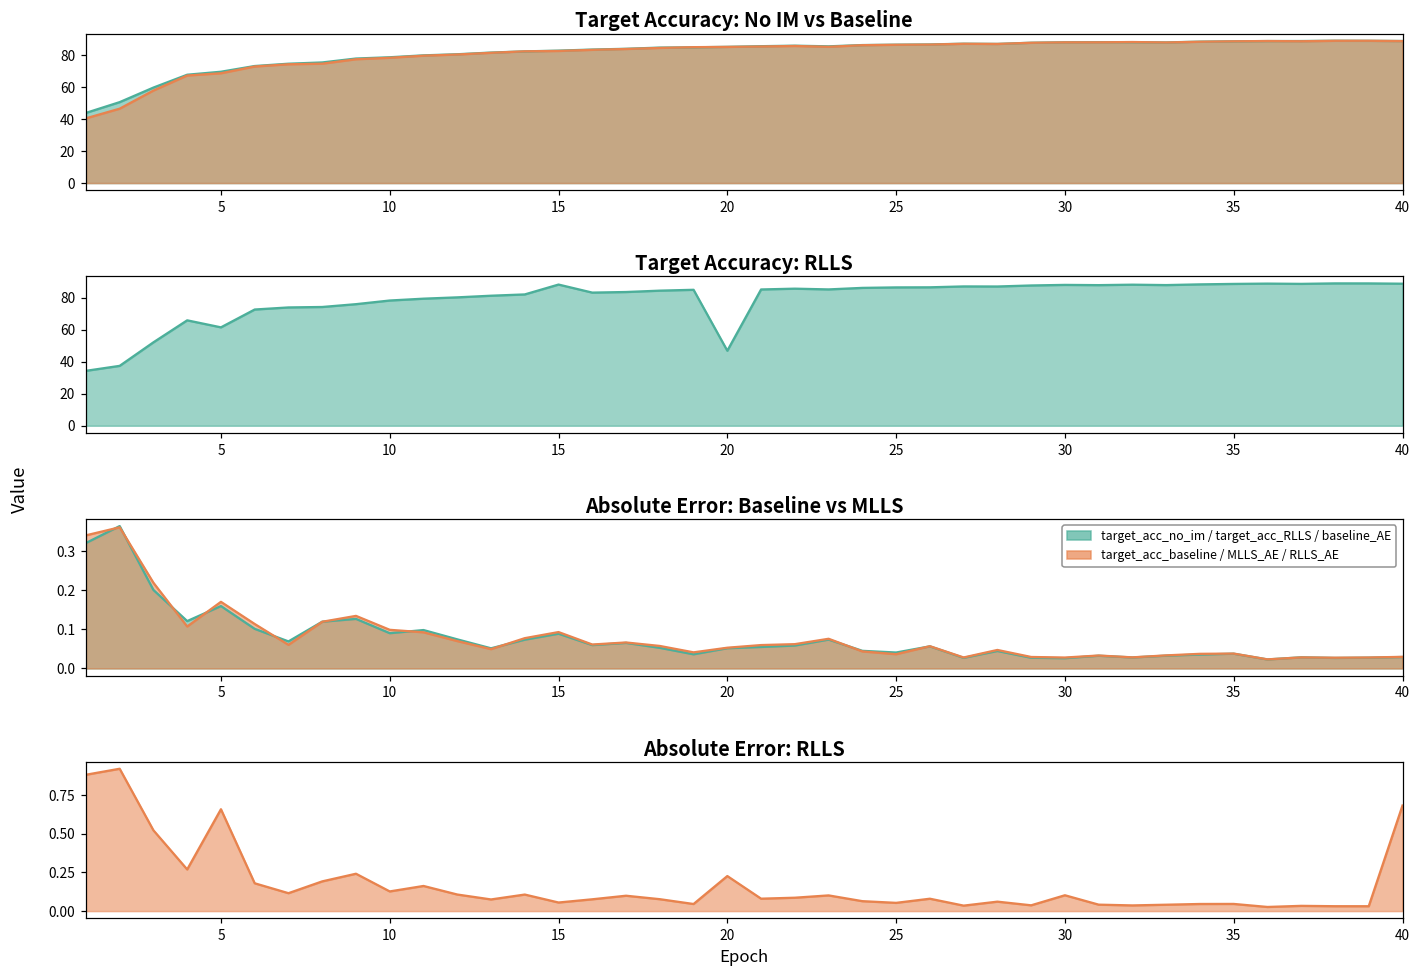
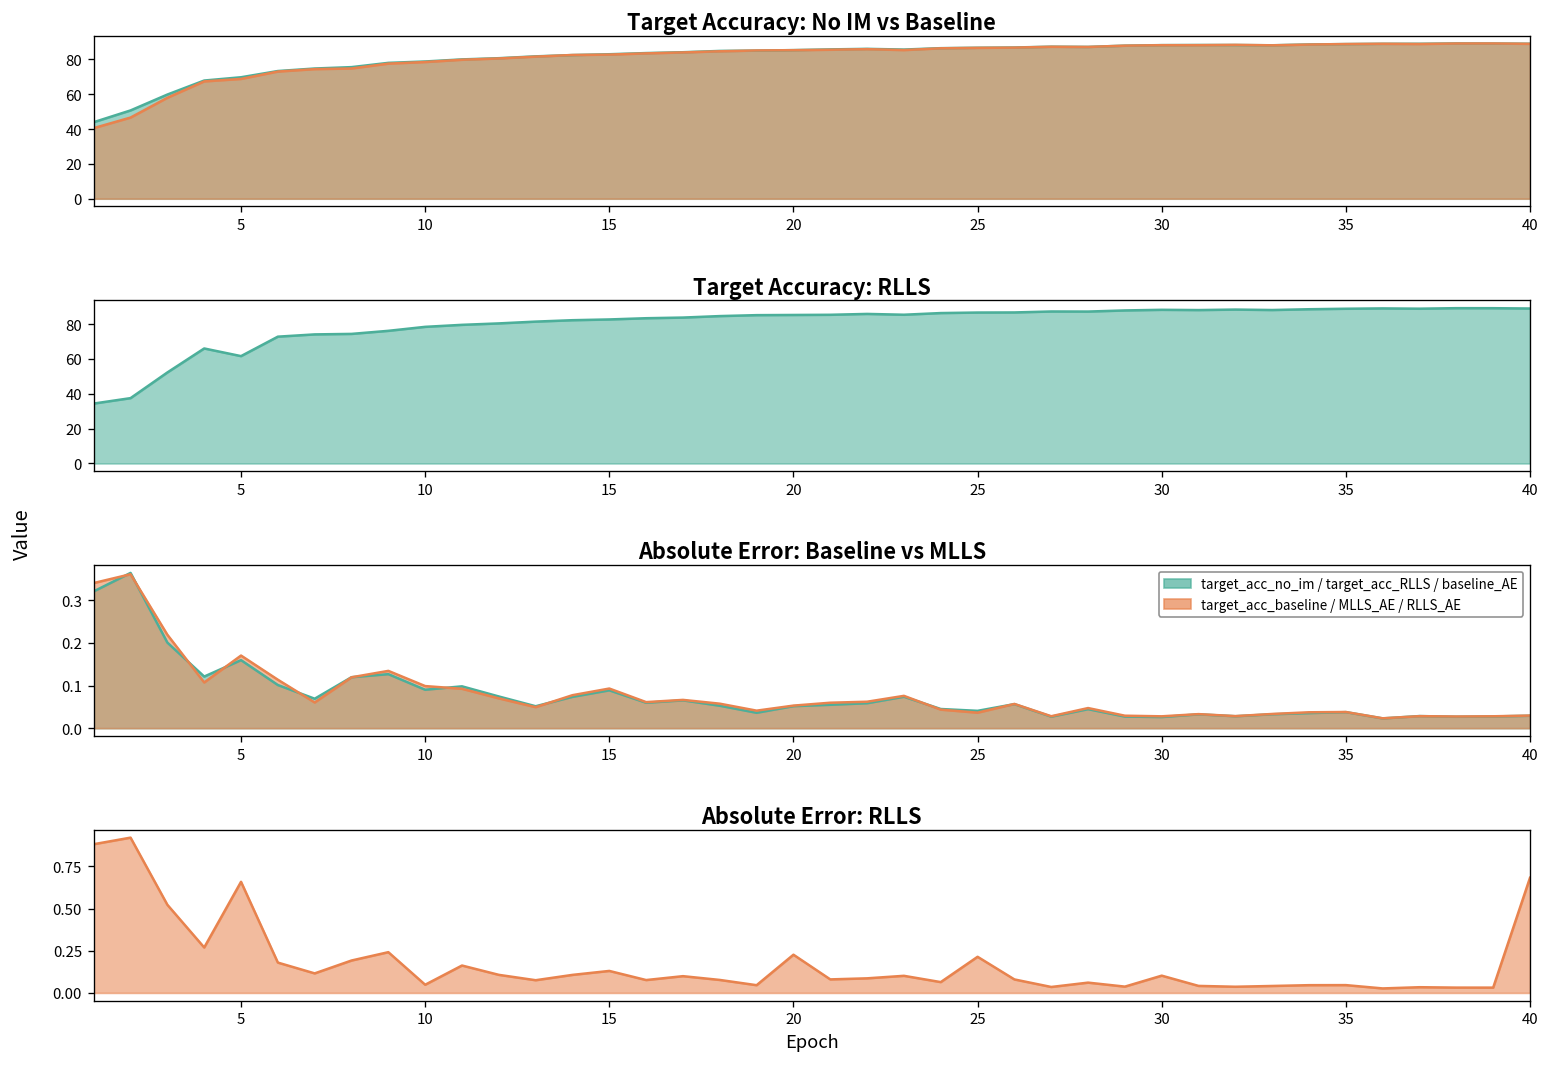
Target Accuracy: RLLS, 15: 88 -> 83
Target Accuracy: RLLS, 20: 47 -> 85
Absolute Error: RLLS, 10: 0.13 -> 0.05
Absolute Error: RLLS, 15: 0.06 -> 0.13
Absolute Error: RLLS, 25: 0.05 -> 0.21
